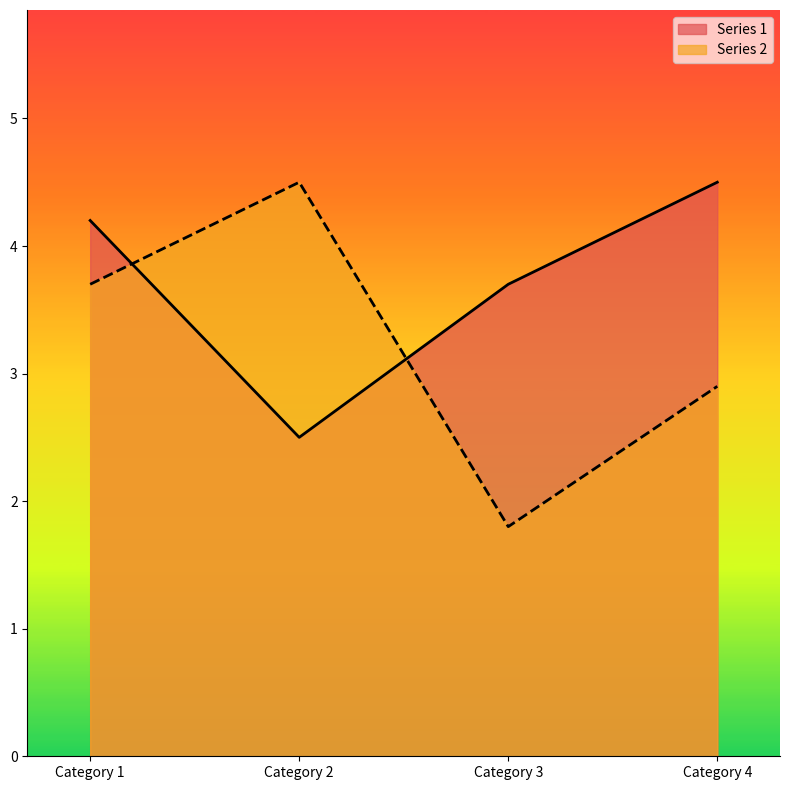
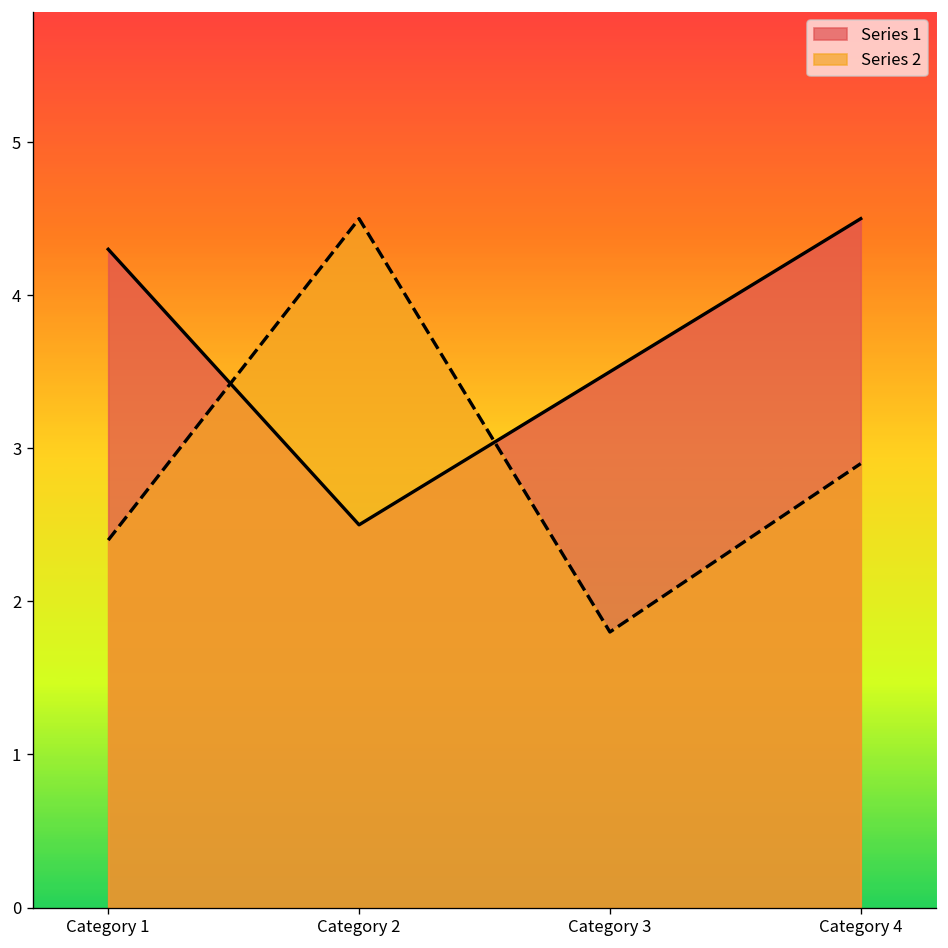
Series 1, Category 1: 4.2 -> 4.3
Series 2, Category 1: 3.7 -> 2.4
Series 1, Category 3: 3.7 -> 3.5
